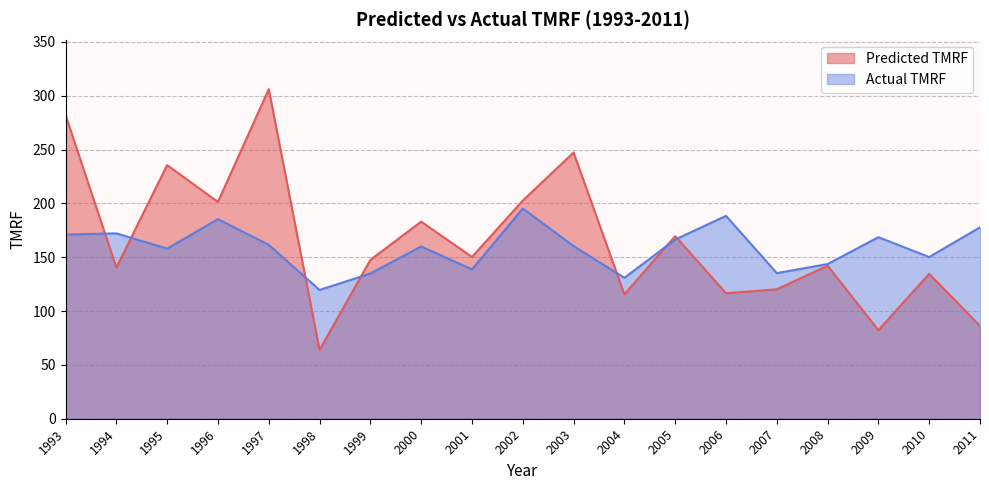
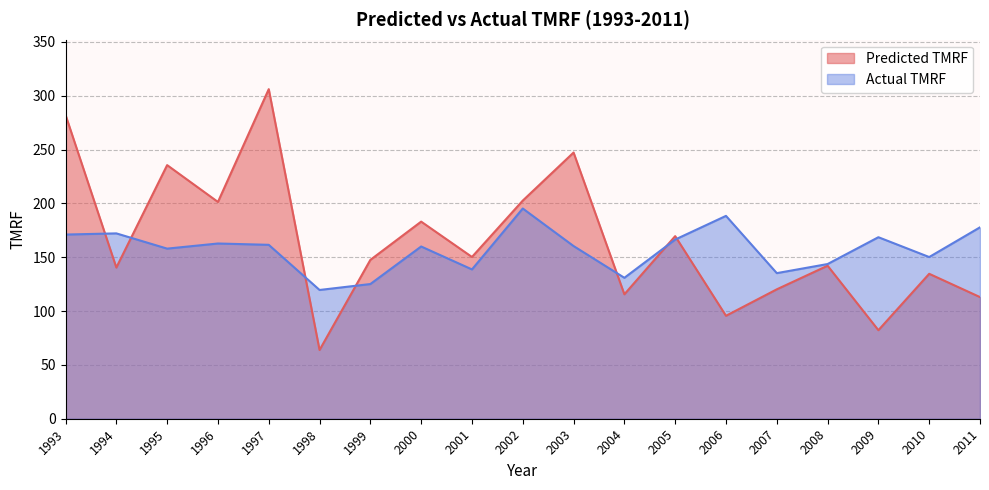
Actual TMRF, 1996: 185 -> 163
Actual TMRF, 1999: 135 -> 125
Predicted TMRF, 2006: 117 -> 96
Predicted TMRF, 2011: 86 -> 113
